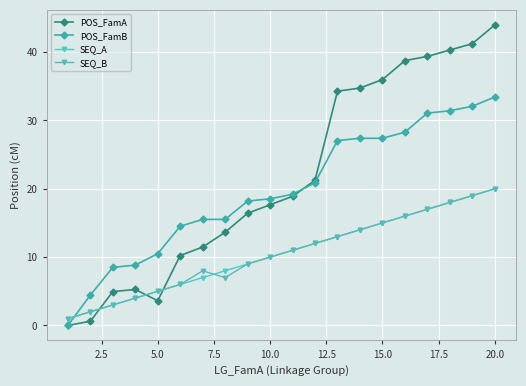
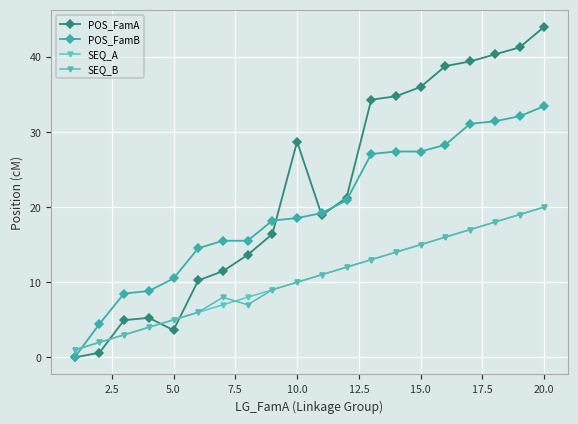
POS_FamA, 10.0: 18 -> 29
